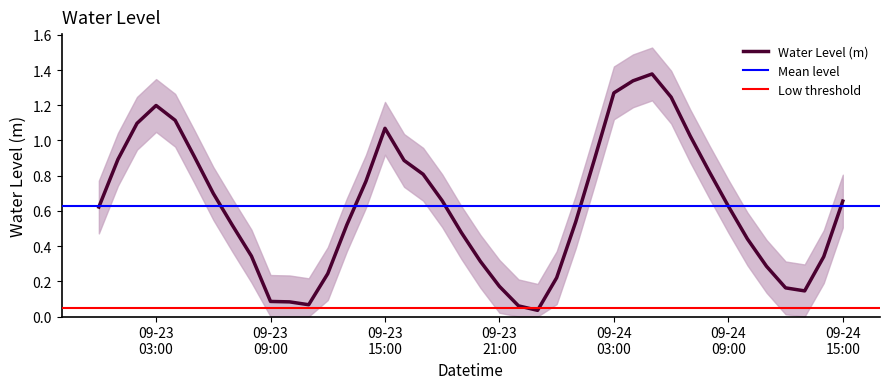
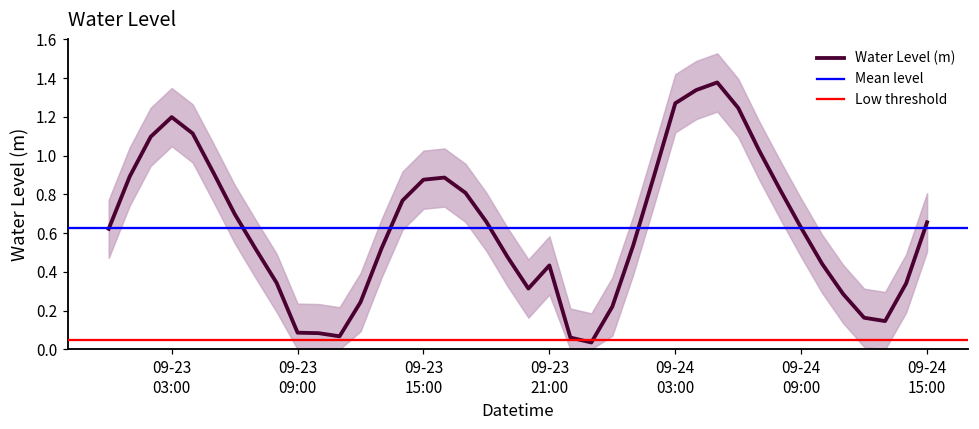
Water Level (m), 09-23 15:00: 1.07 -> 0.88
Water Level (m), 09-23 21:00: 0.17 -> 0.43
